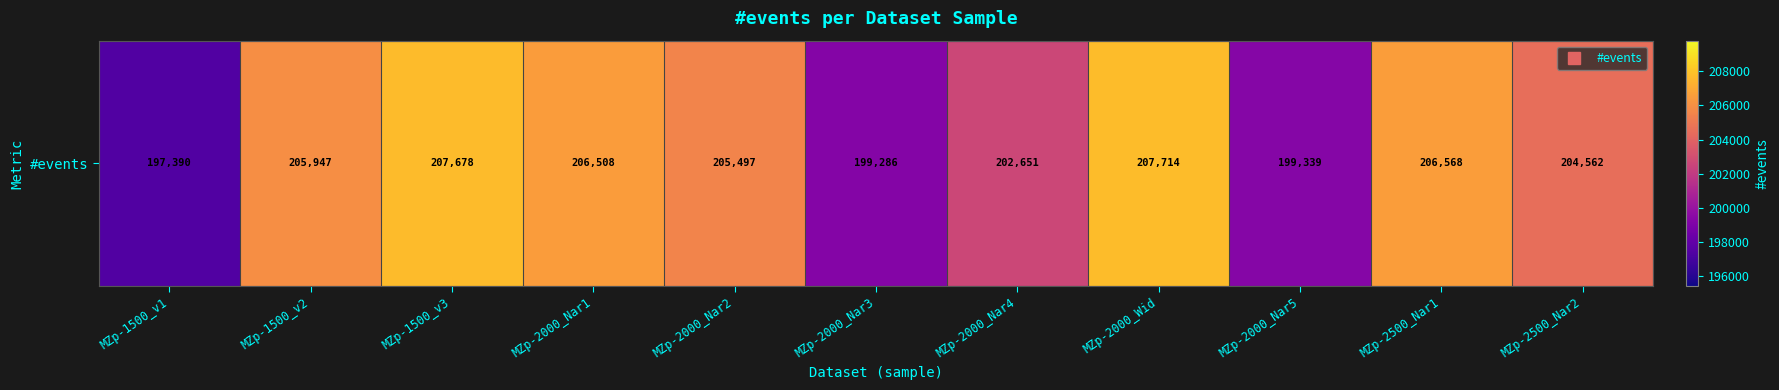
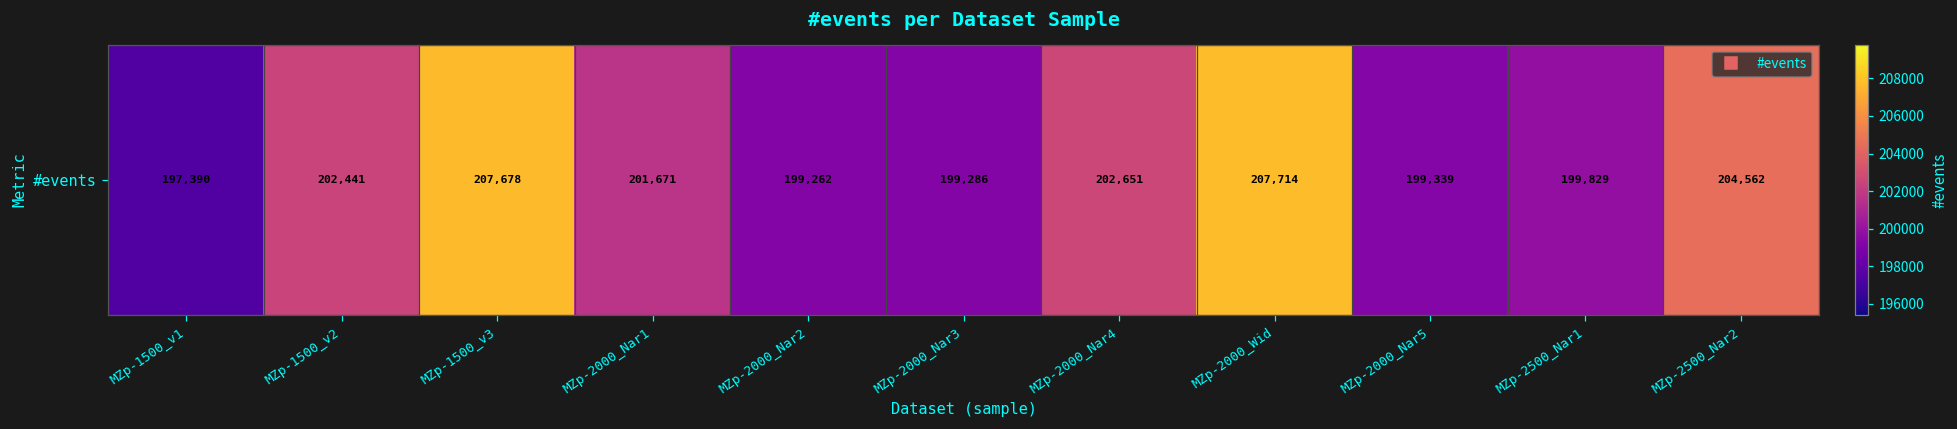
#events, MZp-1500_v2: 205,947 -> 202,441
#events, MZp-2000_Nar1: 206,508 -> 201,671
#events, MZp-2000_Nar2: 205,497 -> 199,262
#events, MZp-2500_Nar1: 206,568 -> 199,829
